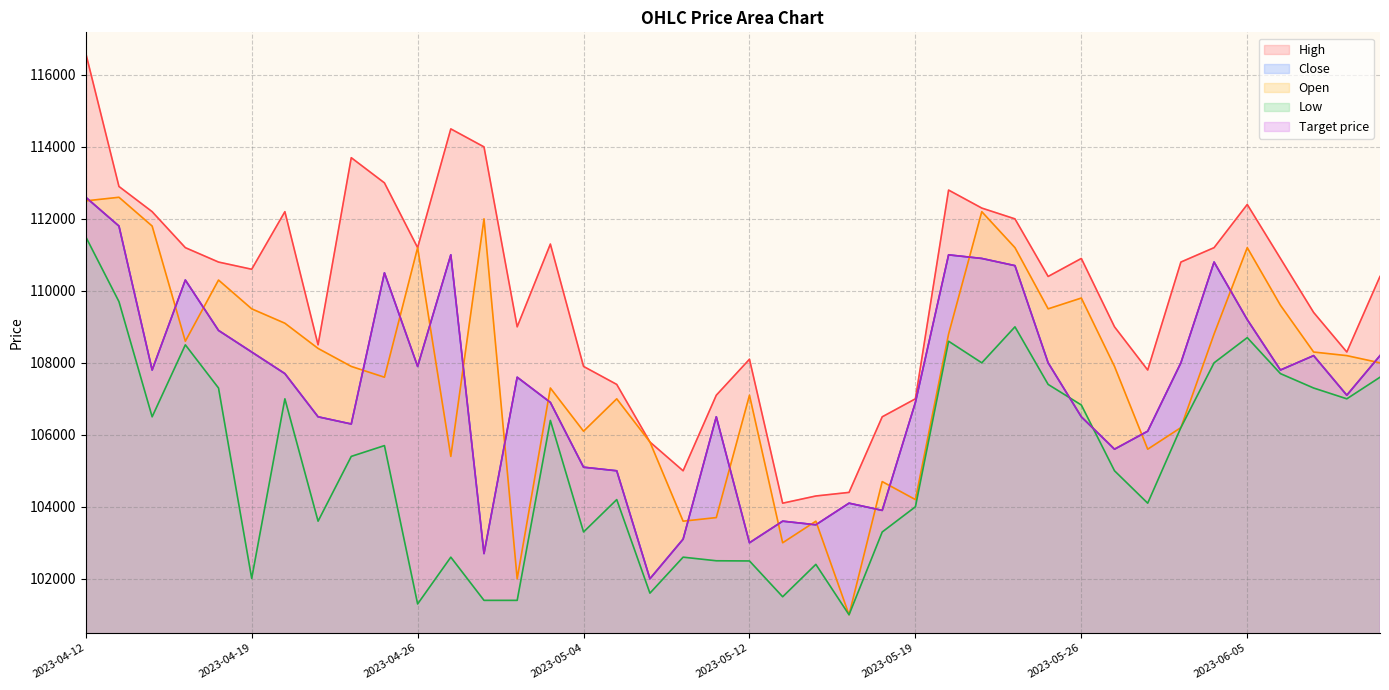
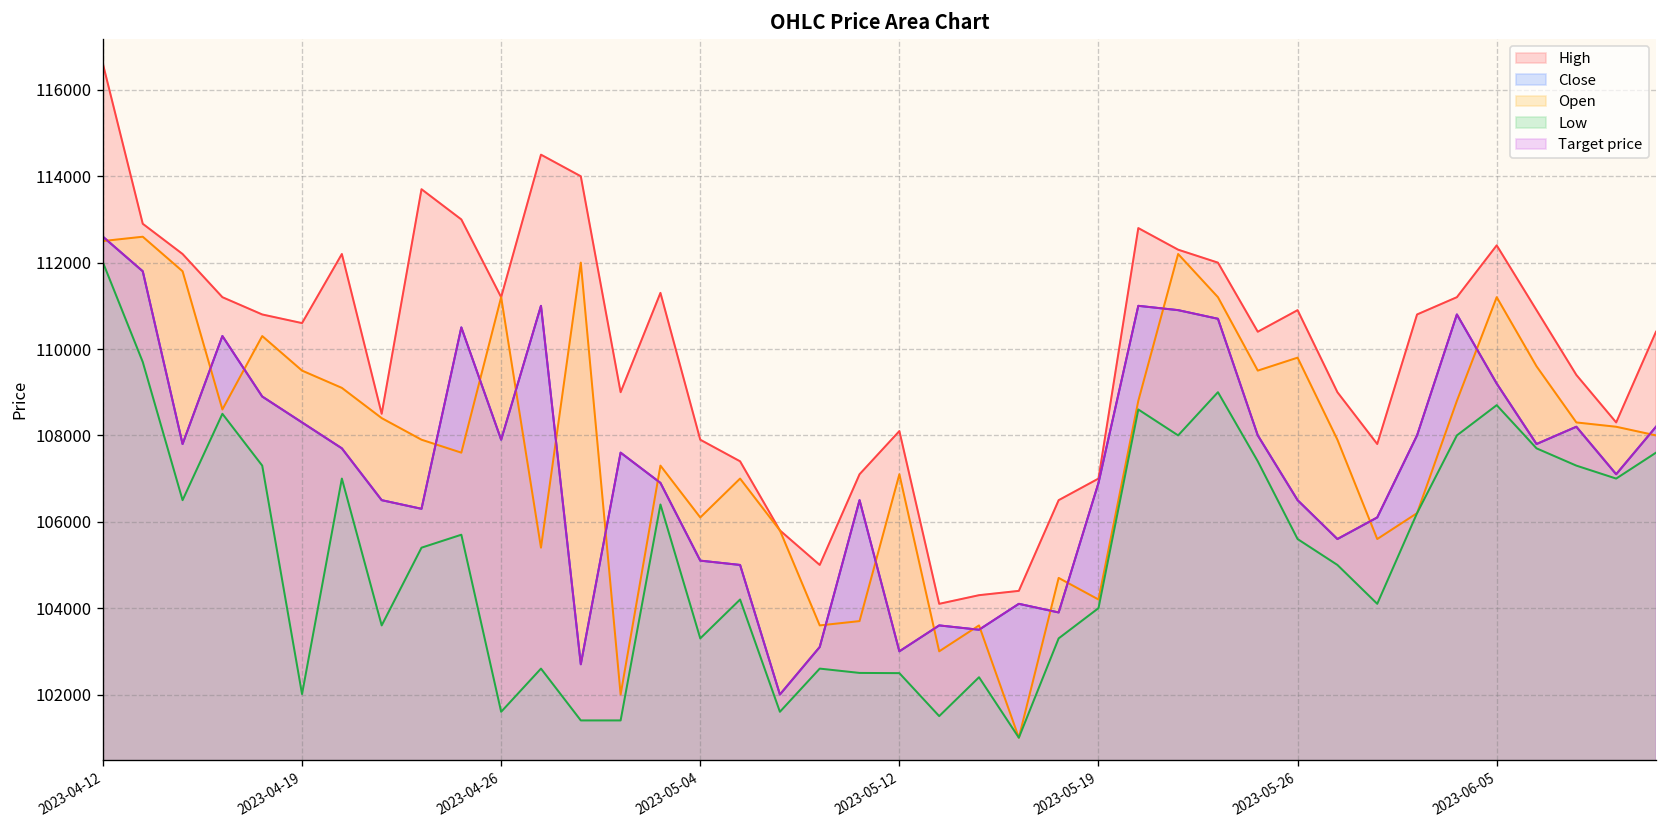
Low, 2023-04-12: 111500 -> 112000
Low, 2023-04-26: 101300 -> 101600
Low, 2023-05-26: 106800 -> 105600
